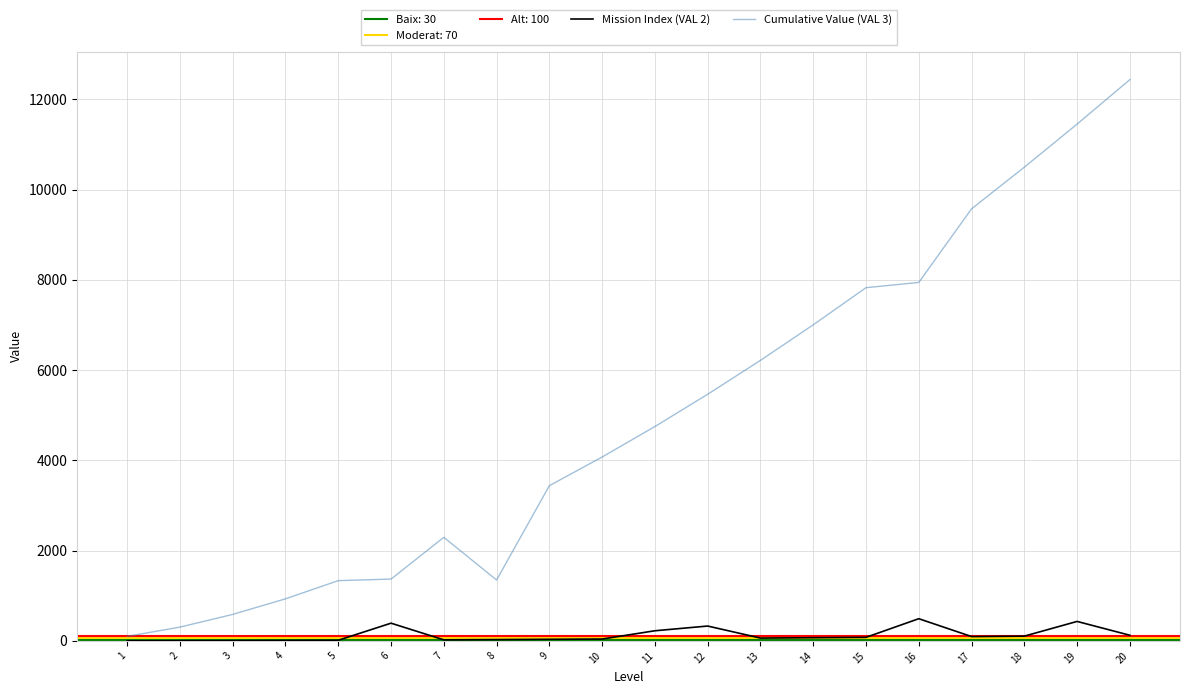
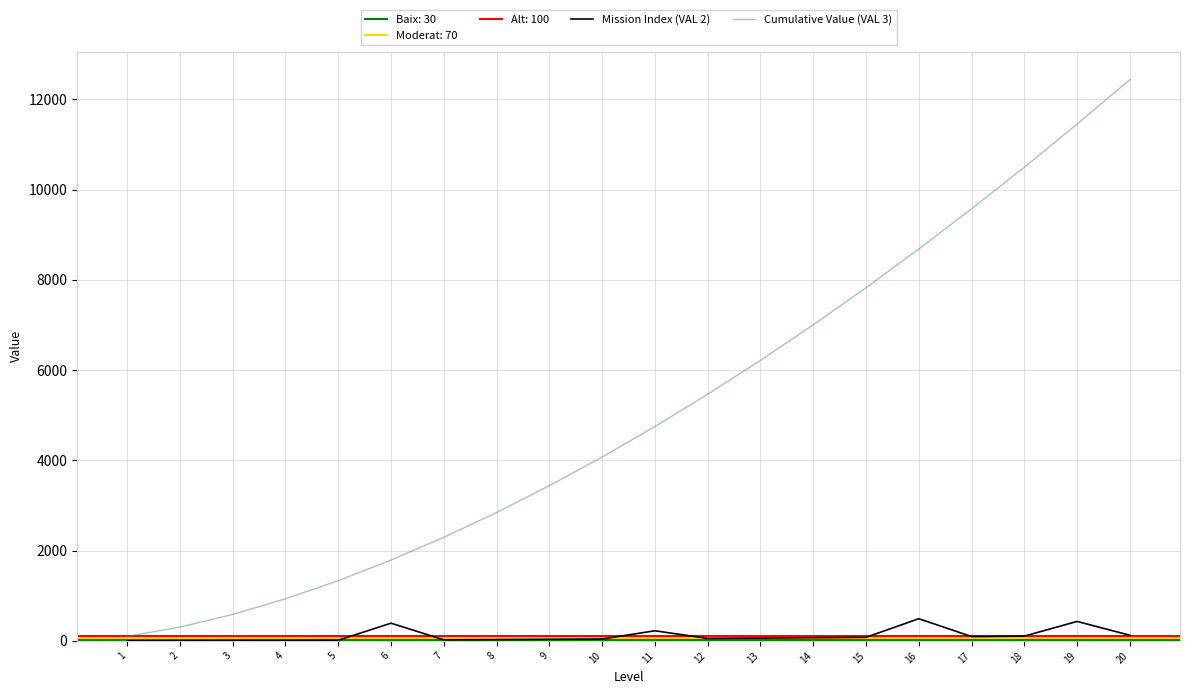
Cumulative Value (VAL 3), 6: 1400 -> 1800
Cumulative Value (VAL 3), 8: 1300 -> 2800
Mission Index (VAL 2), 12: 300 -> 100
Cumulative Value (VAL 3), 16: 7900 -> 8700
